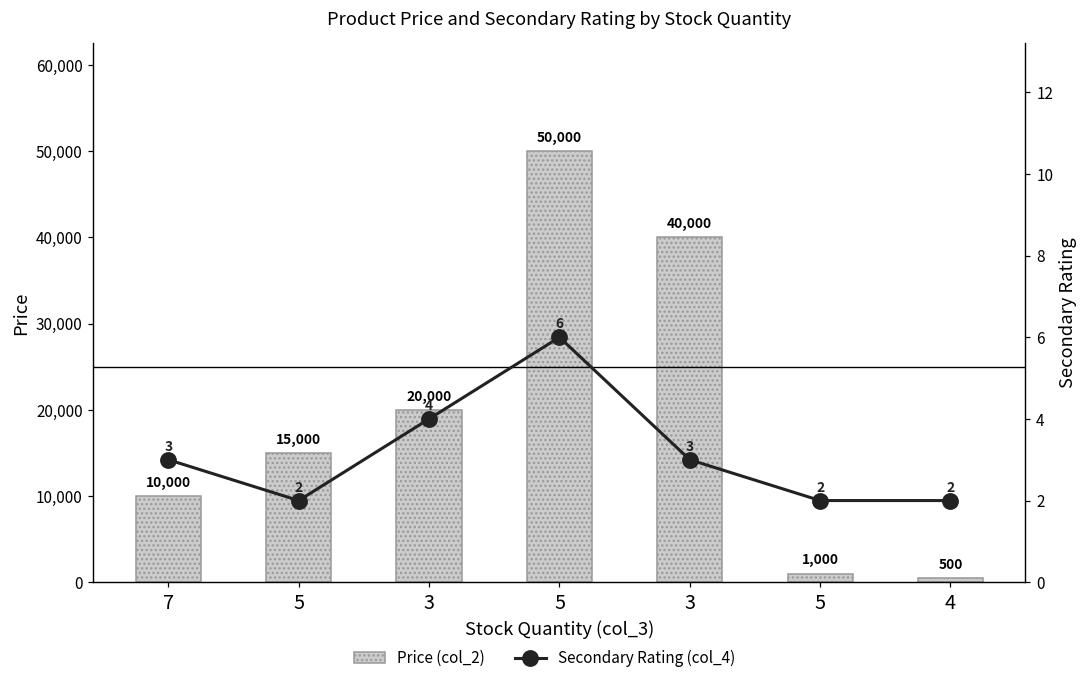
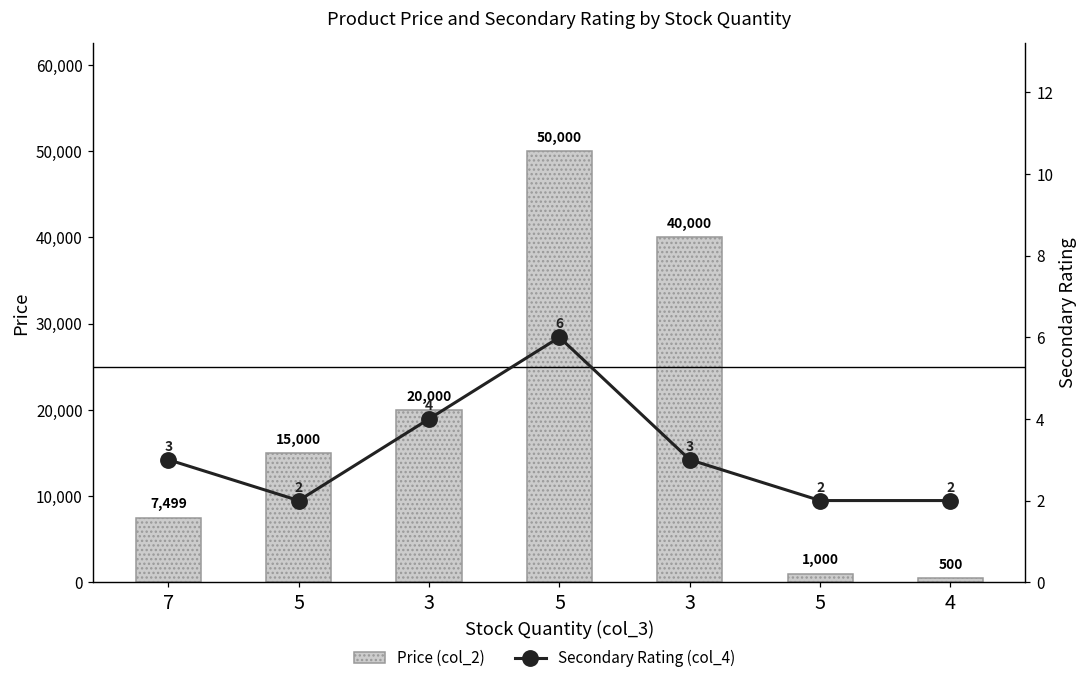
Price (col_2), 7: 10,000 -> 7,499
